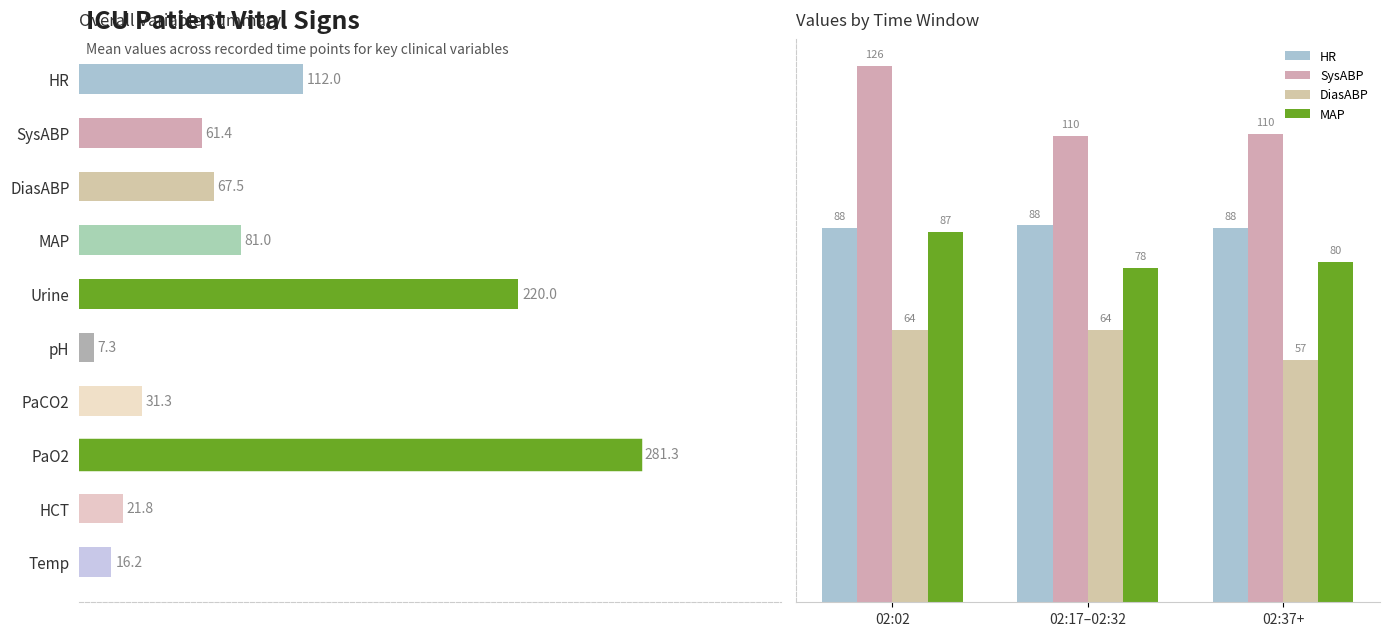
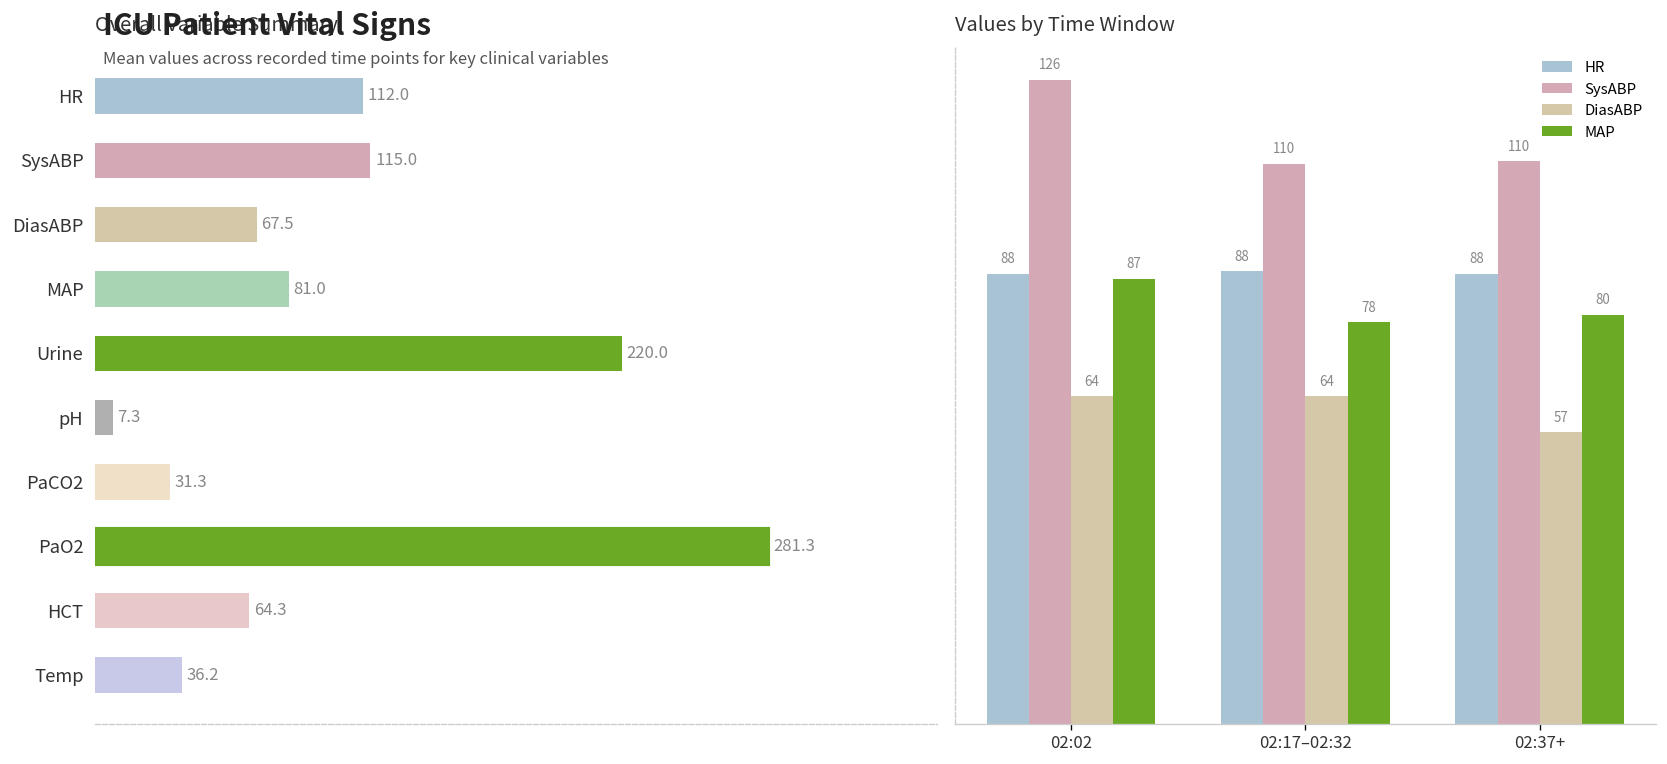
Overall Variable Summary, SysABP: 61.4 -> 115.0
Overall Variable Summary, HCT: 21.8 -> 64.3
Overall Variable Summary, Temp: 16.2 -> 36.2
